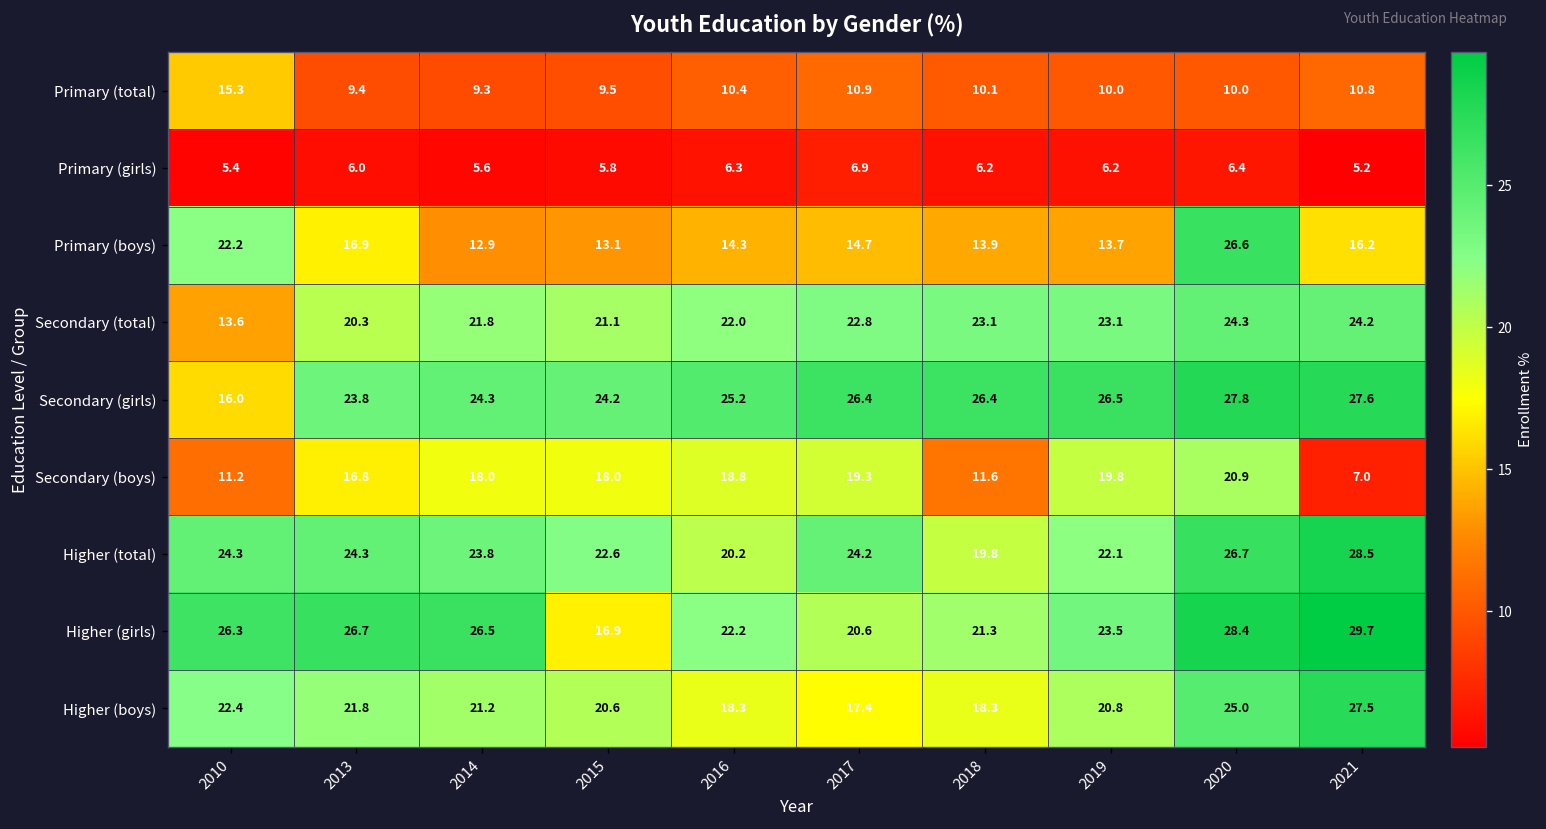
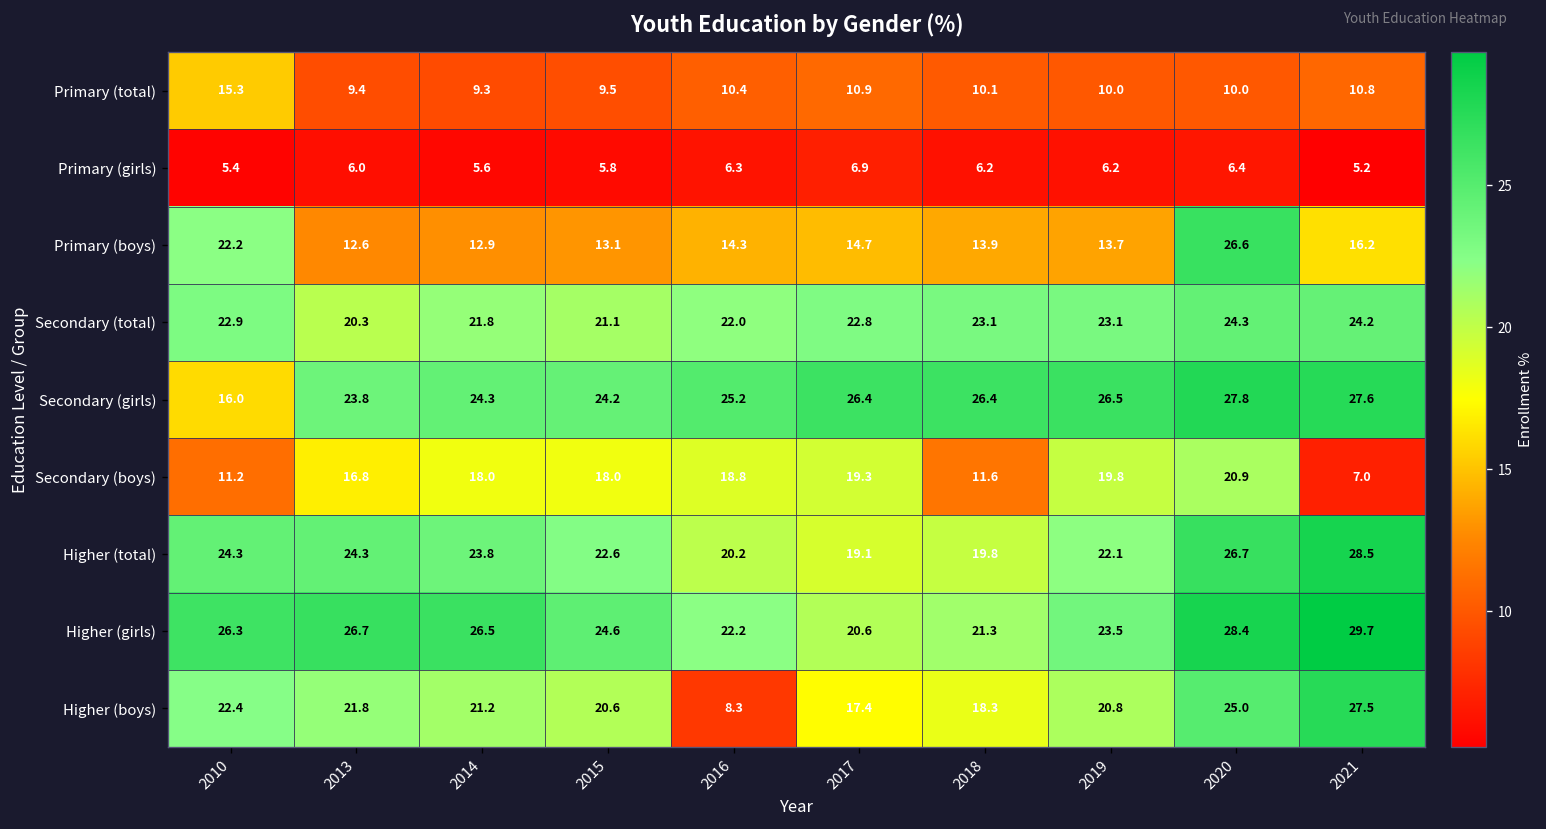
Primary (boys), 2013: 16.9 -> 12.6
Secondary (total), 2010: 13.6 -> 22.9
Higher (total), 2017: 24.2 -> 19.1
Higher (girls), 2015: 16.9 -> 24.6
Higher (boys), 2016: 18.3 -> 8.3
